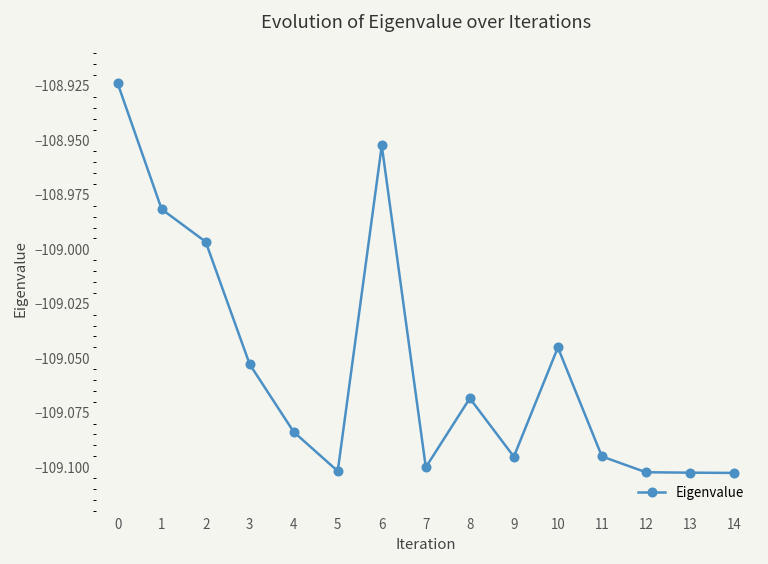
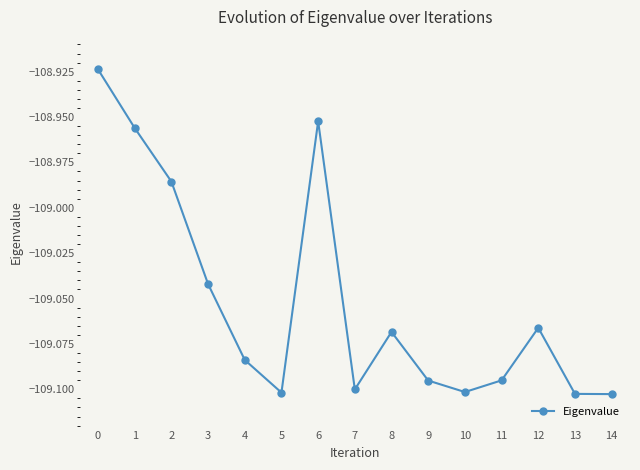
1: -108.982 -> -108.956
2: -108.997 -> -108.986
3: -109.053 -> -109.042
10: -109.045 -> -109.102
12: -109.102 -> -109.066
